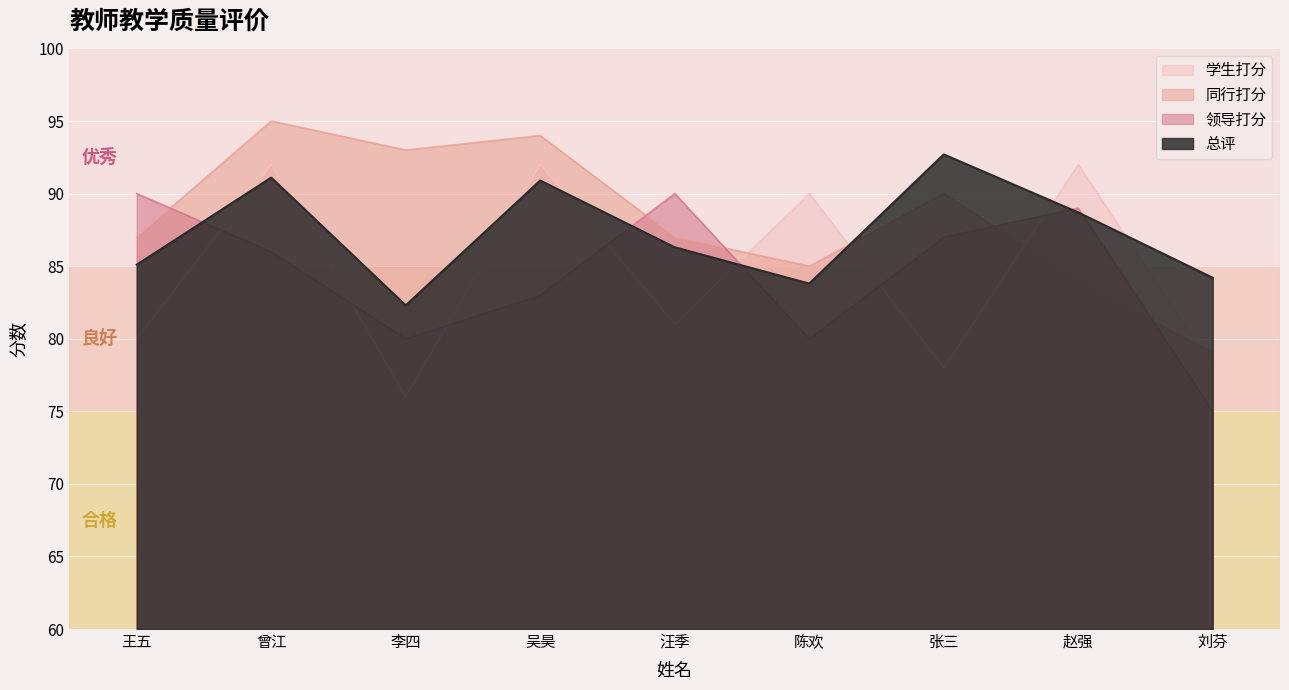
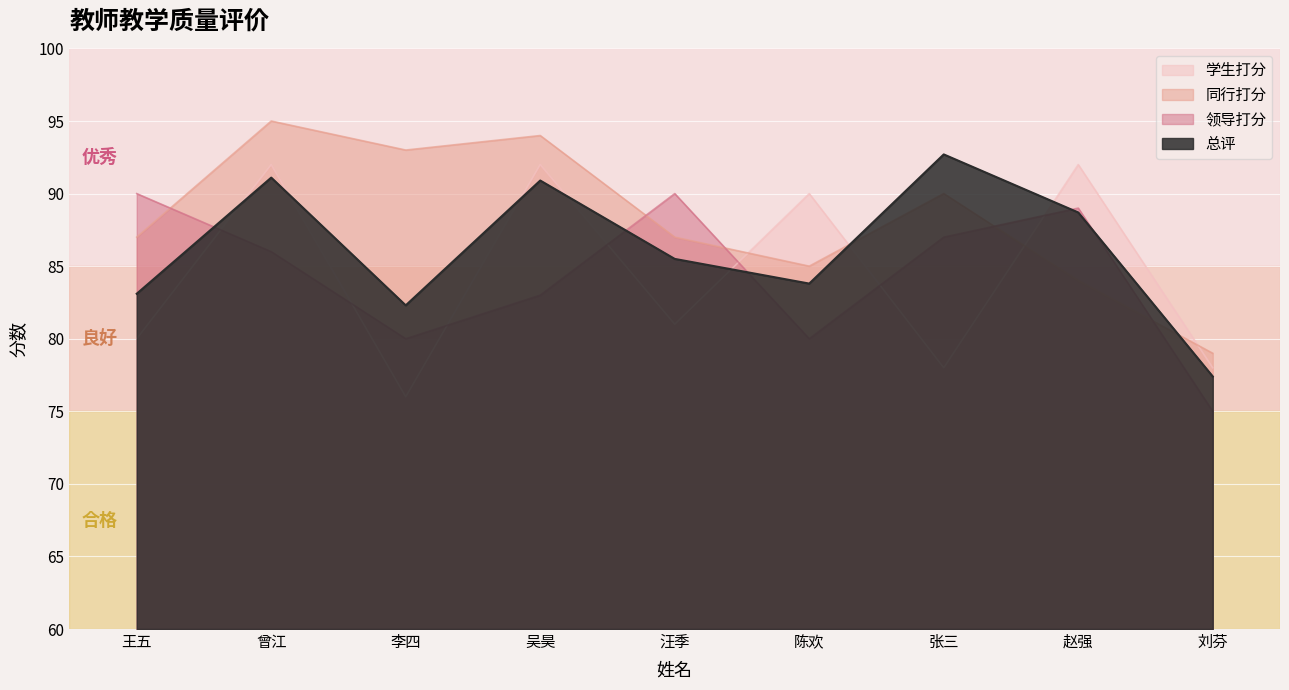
总评, 王五: 85.1 -> 83.1
总评, 汪季: 86.3 -> 85.5
总评, 刘芬: 84.2 -> 77.4
